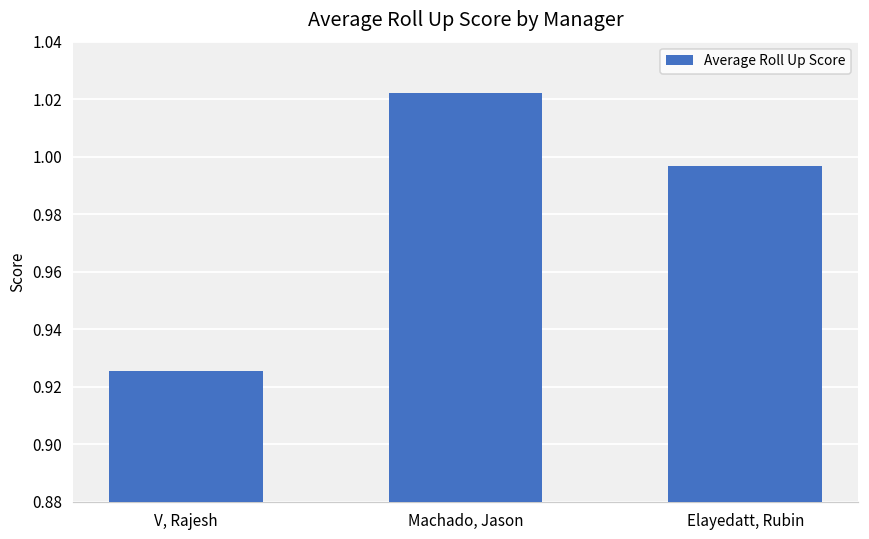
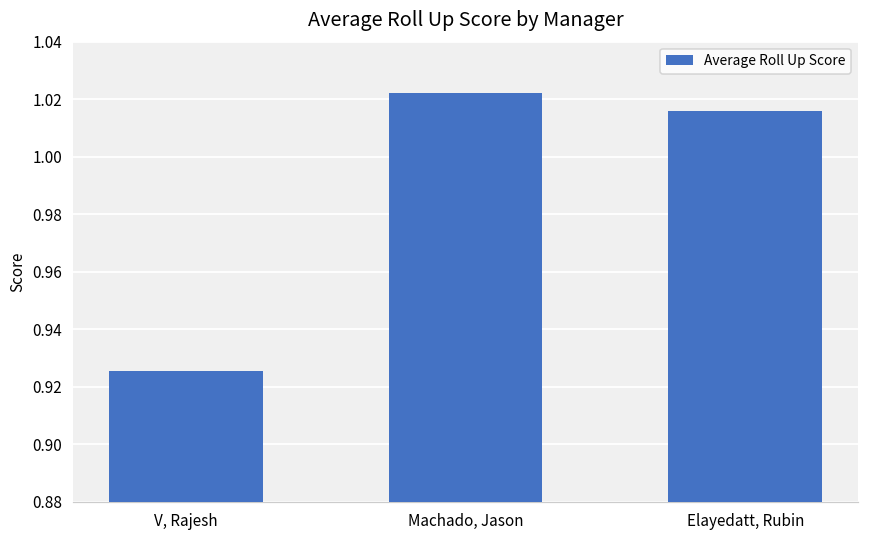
Elayedatt, Rubin: 0.997 -> 1.016
